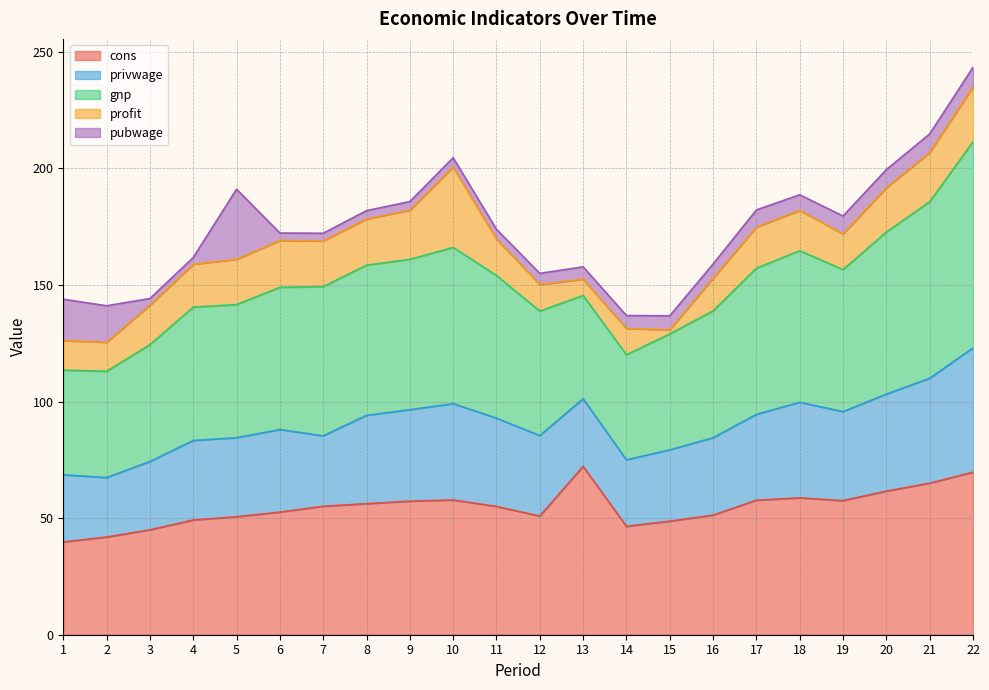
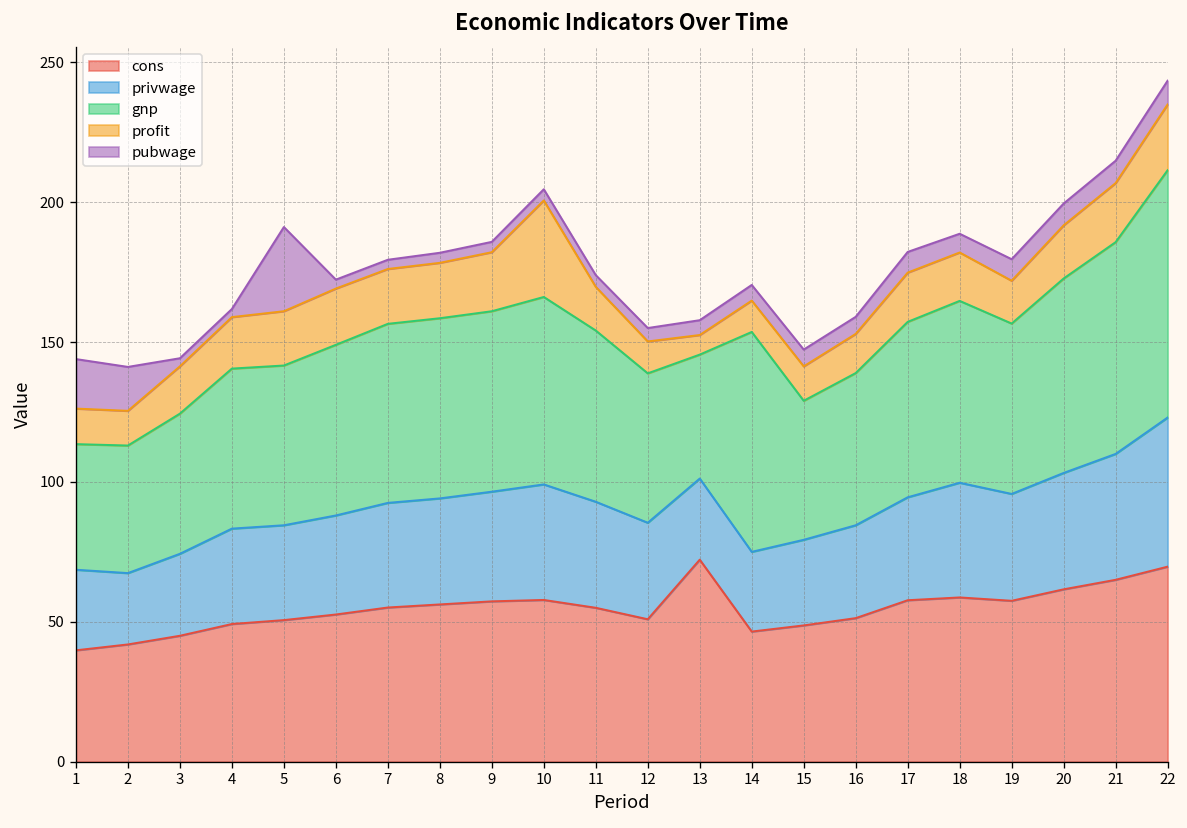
privwage, 7: 30 -> 37
gnp, 14: 45 -> 79
profit, 15: 2 -> 12
